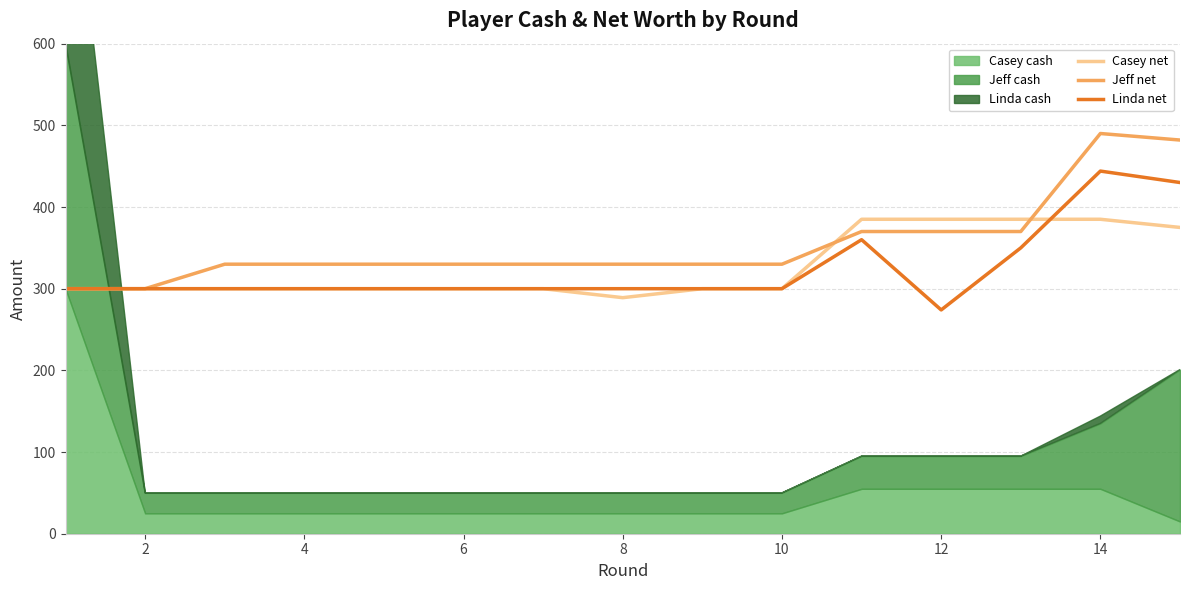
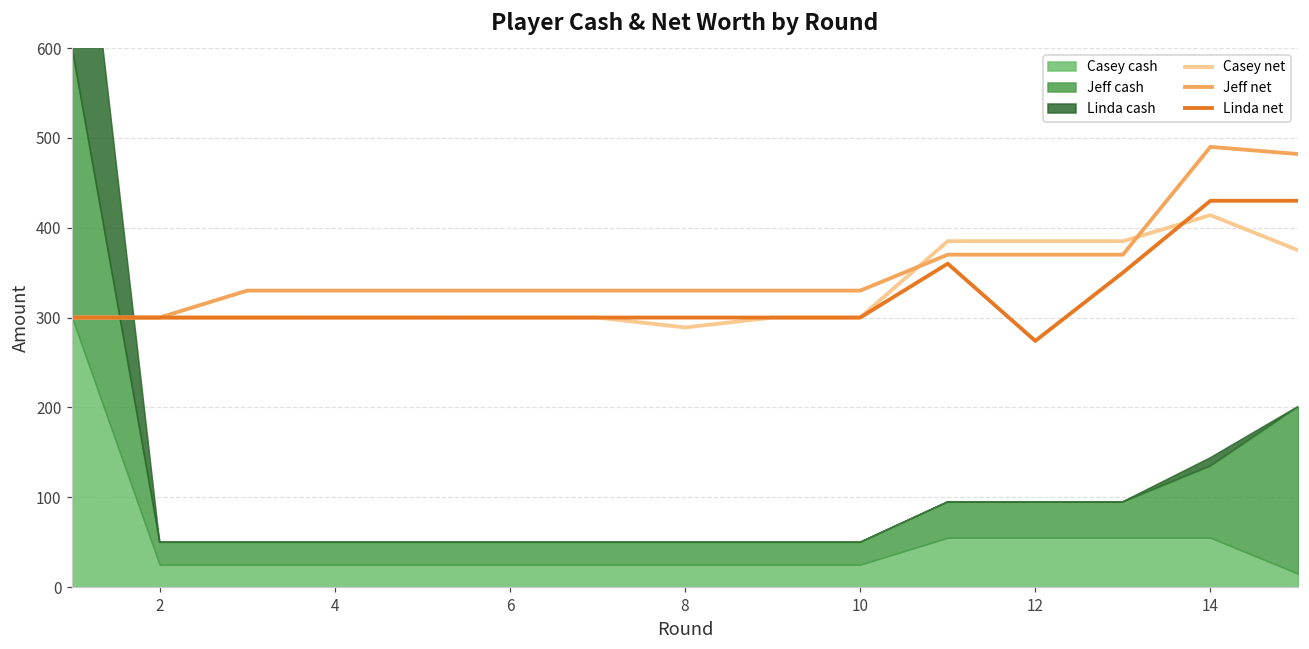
Casey net, 14: 390 -> 410
Linda net, 14: 440 -> 430
